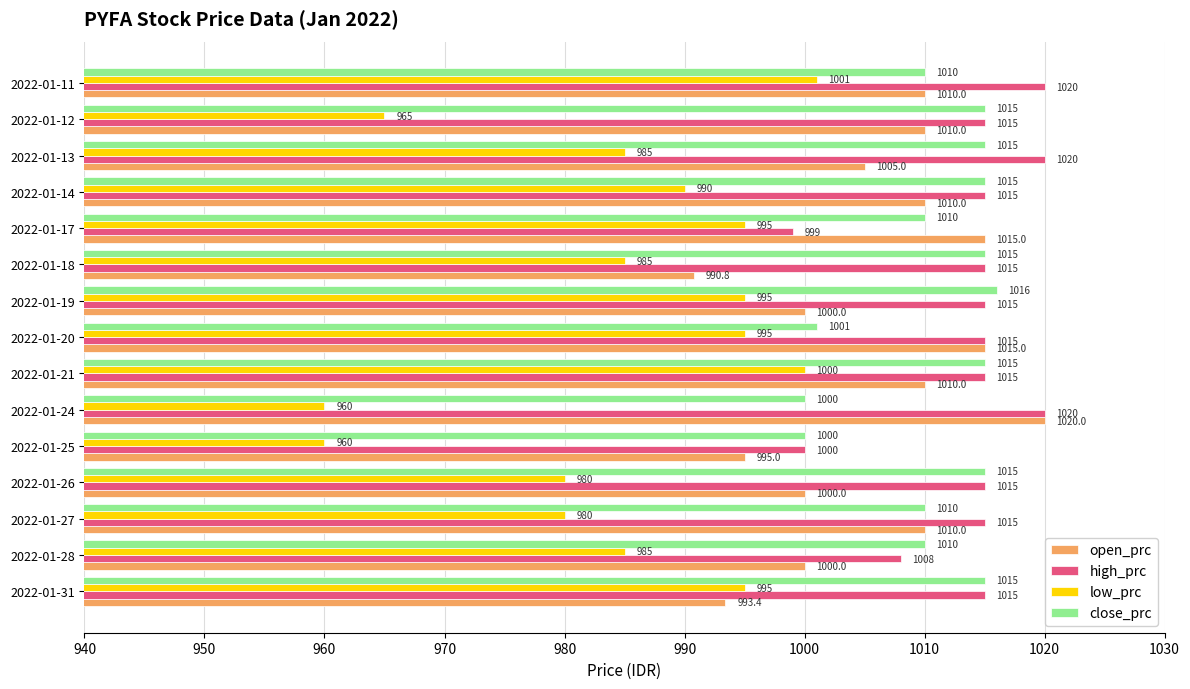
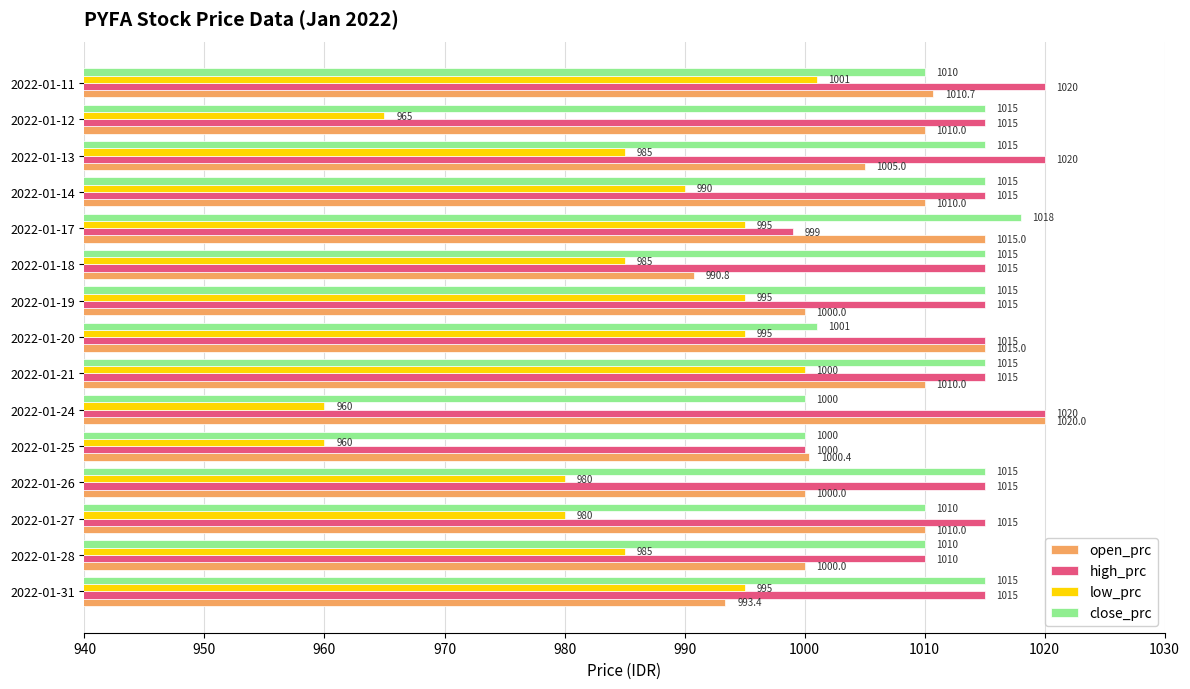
open_prc, 2022-01-11: 1010.0 -> 1010.7
close_prc, 2022-01-17: 1010 -> 1018
close_prc, 2022-01-19: 1016 -> 1015
open_prc, 2022-01-25: 995.0 -> 1000.4
high_prc, 2022-01-28: 1008 -> 1010
